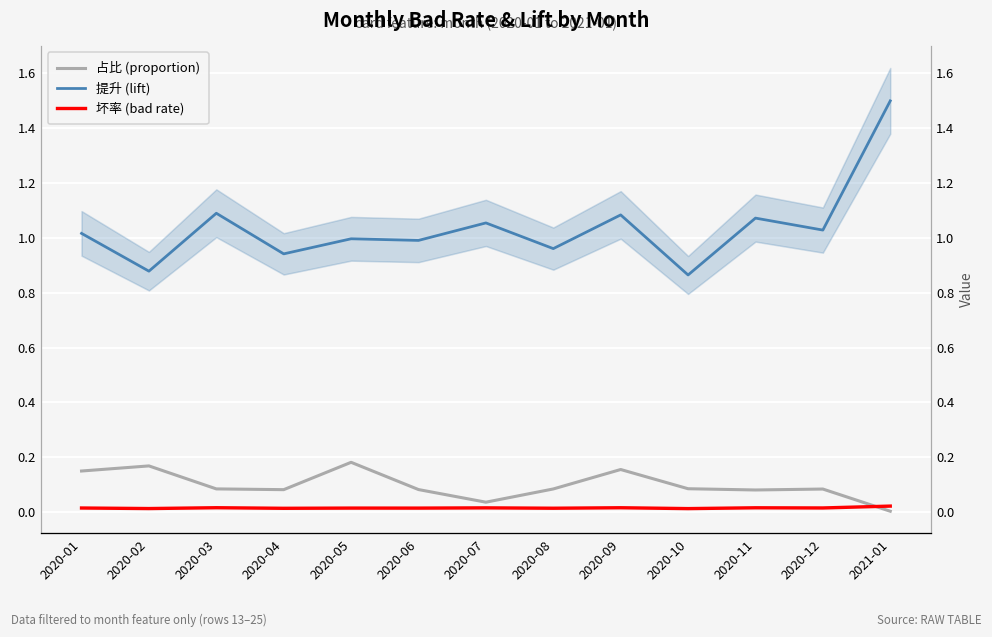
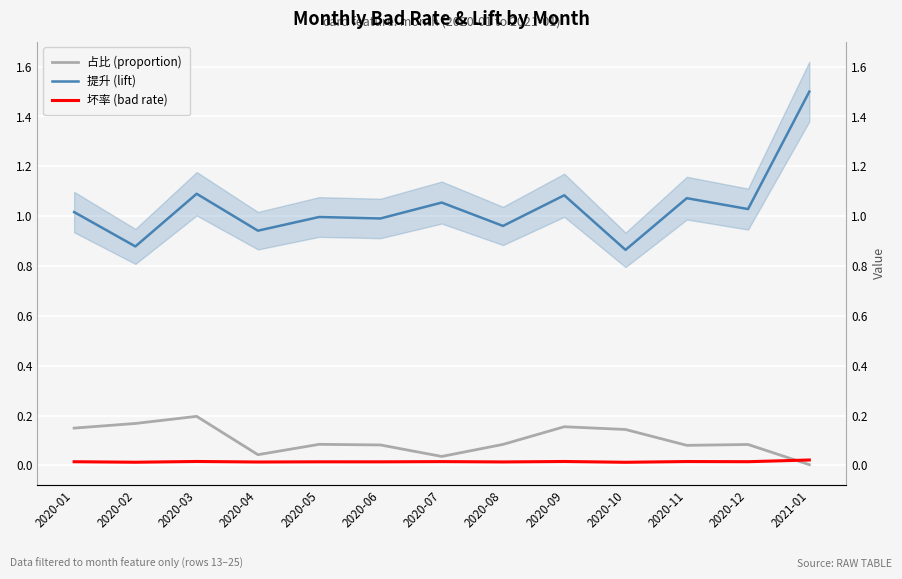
占比 (proportion), 2020-03: 0.08 -> 0.20
占比 (proportion), 2020-04: 0.08 -> 0.04
占比 (proportion), 2020-05: 0.18 -> 0.08
占比 (proportion), 2020-10: 0.08 -> 0.14
